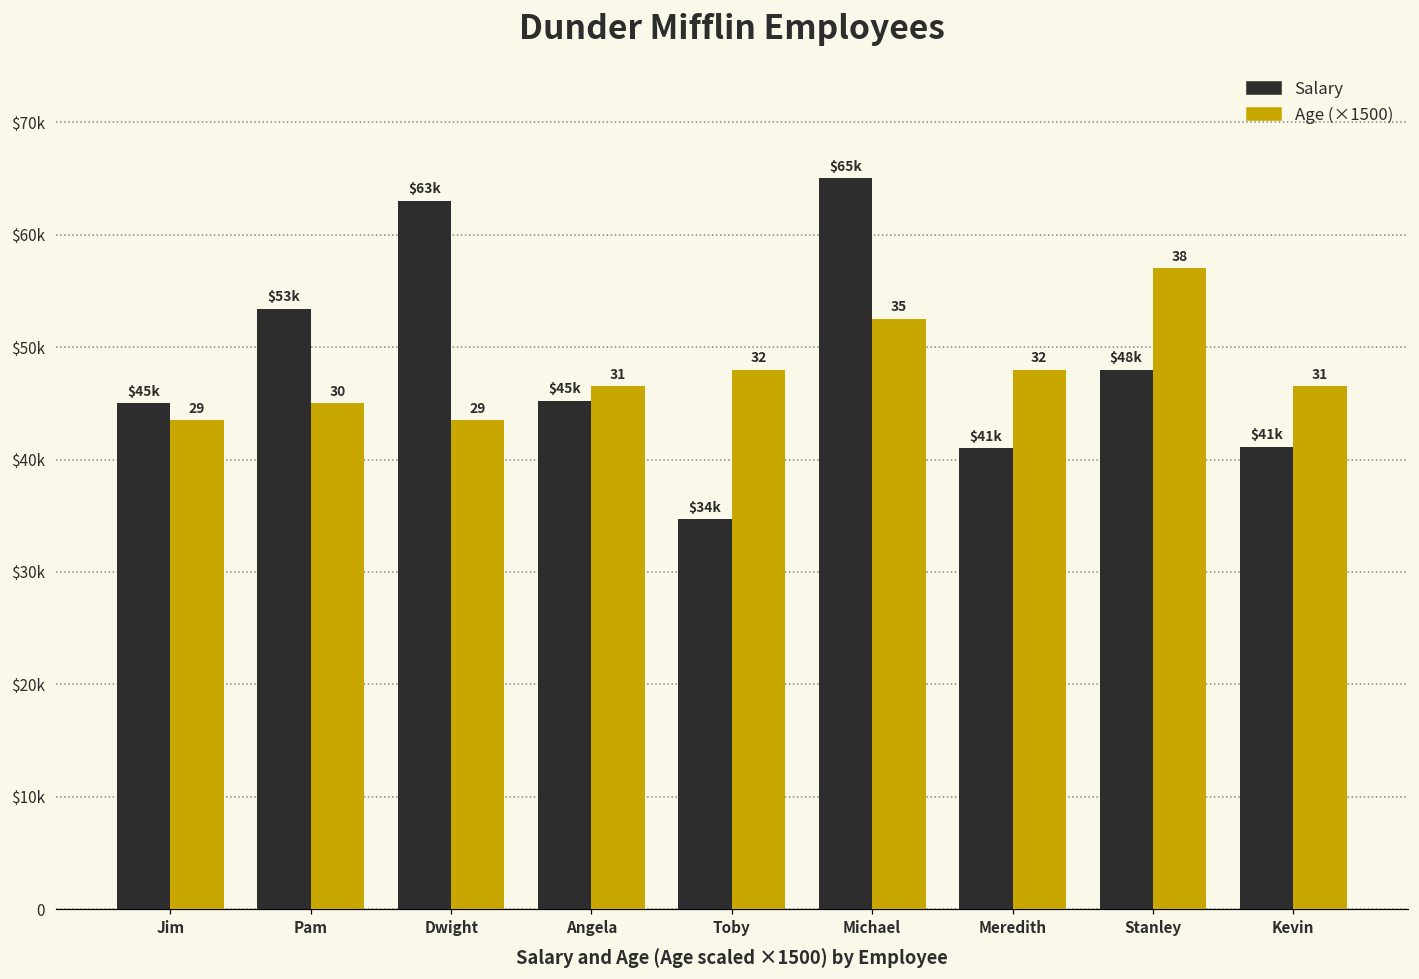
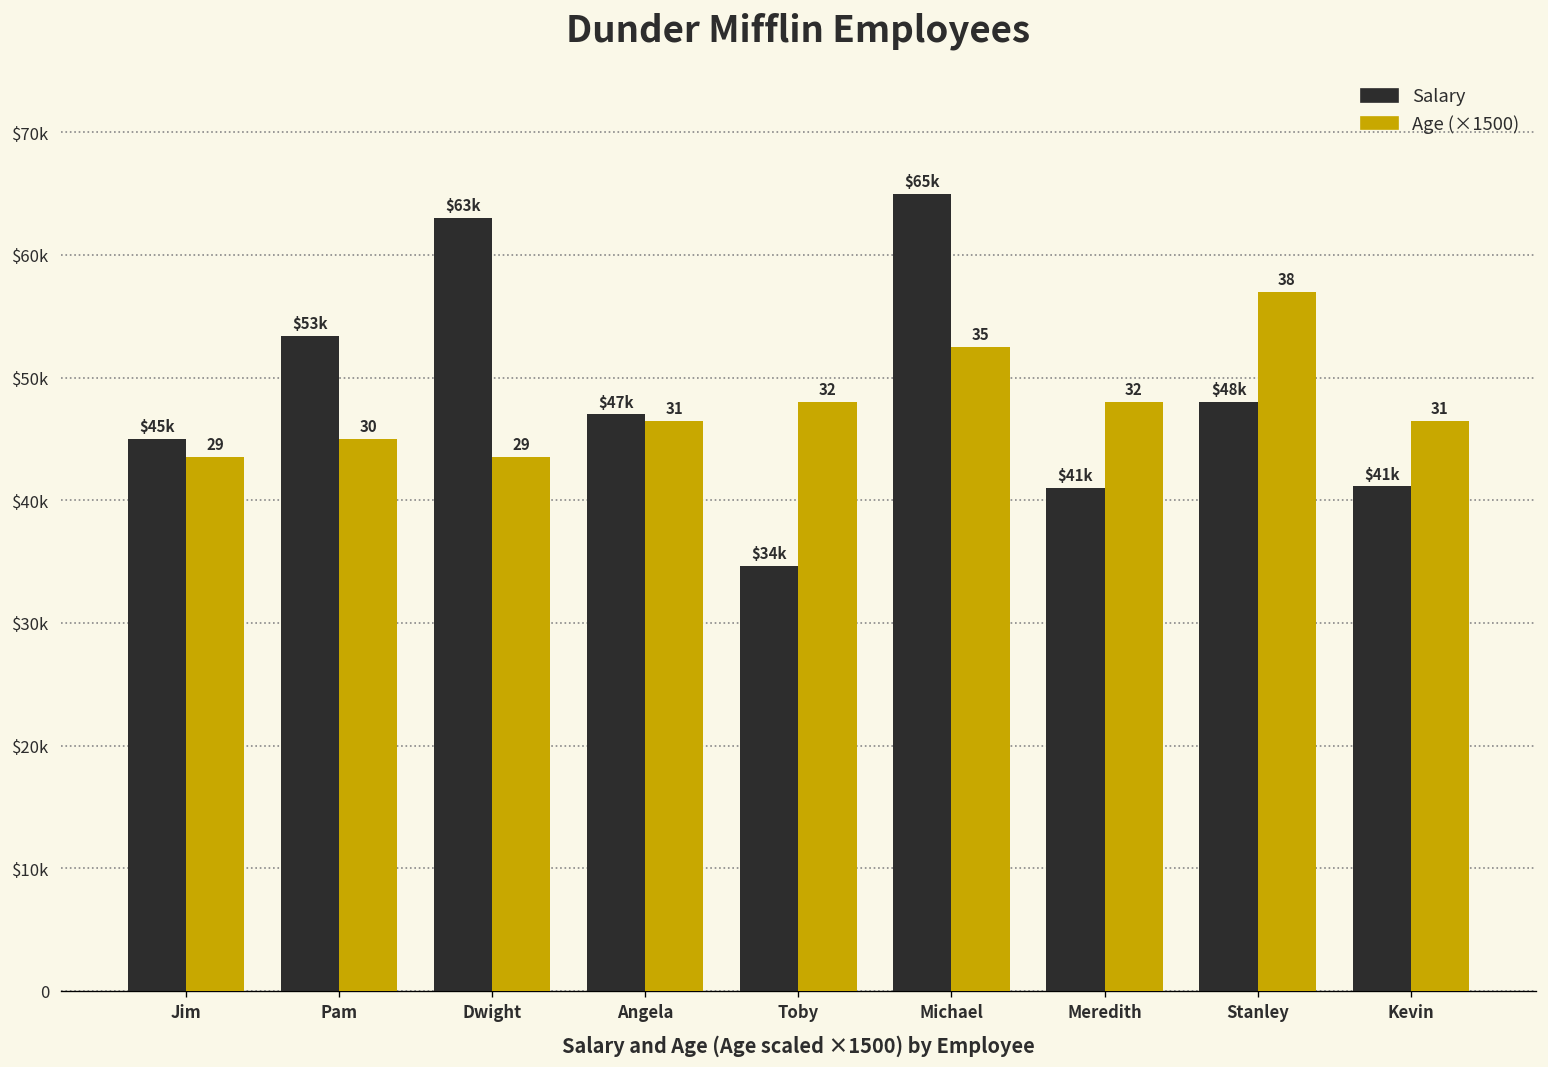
Salary, Angela: $45k -> $47k
